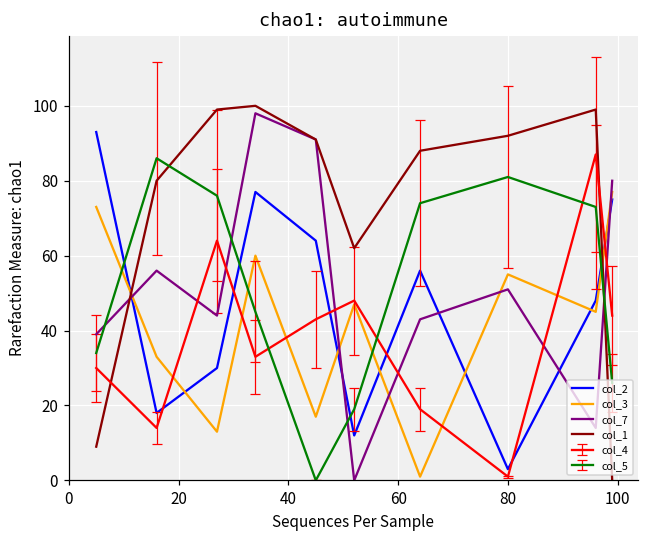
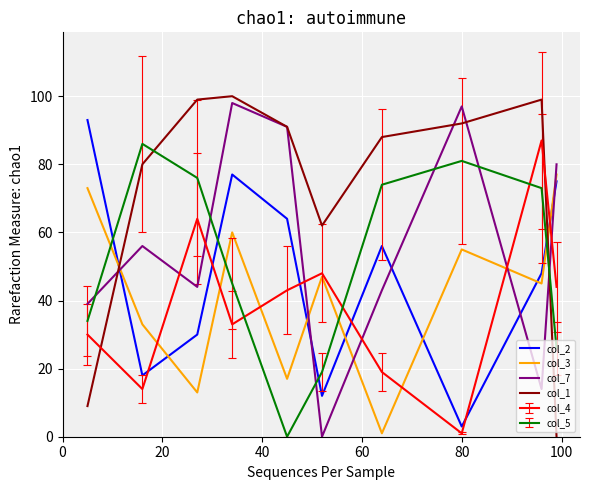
col_7, 80: 51 -> 97
